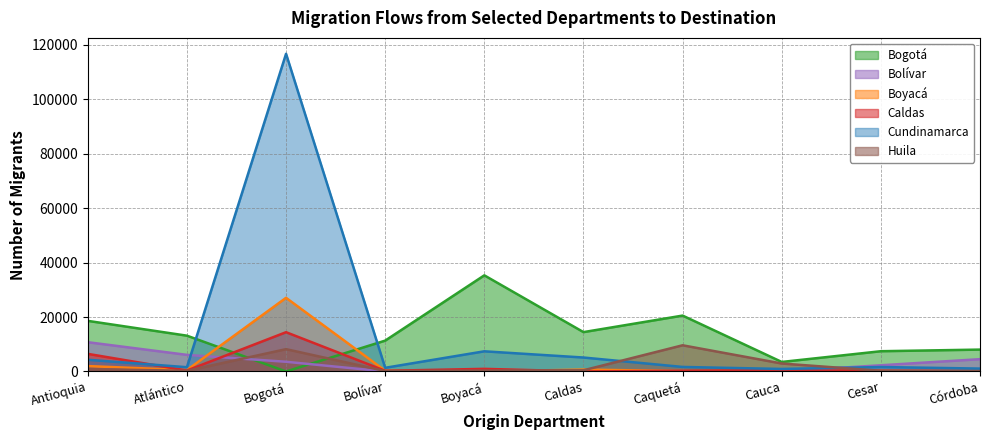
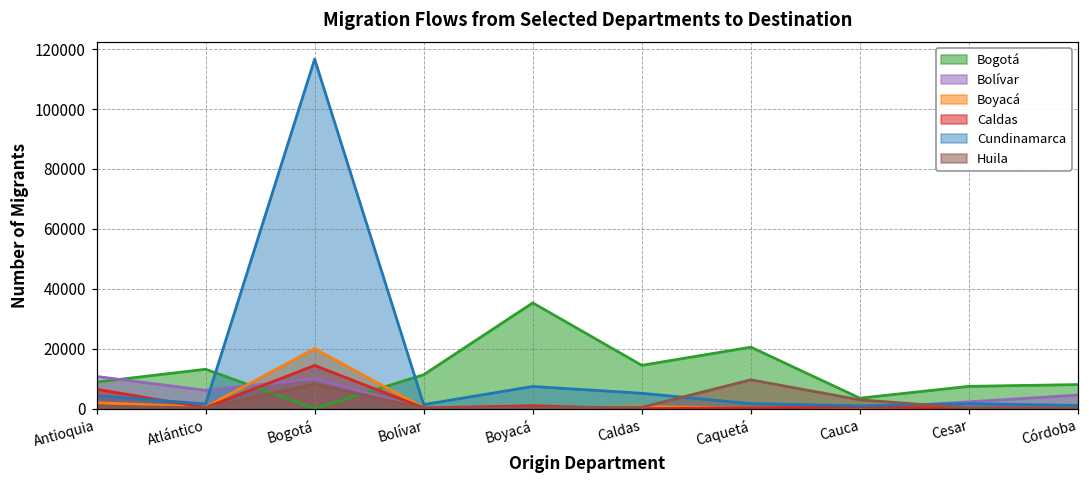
Bogotá, Antioquia: 19000 -> 9000
Bolívar, Bogotá: 4000 -> 10000
Boyacá, Bogotá: 27000 -> 20000
